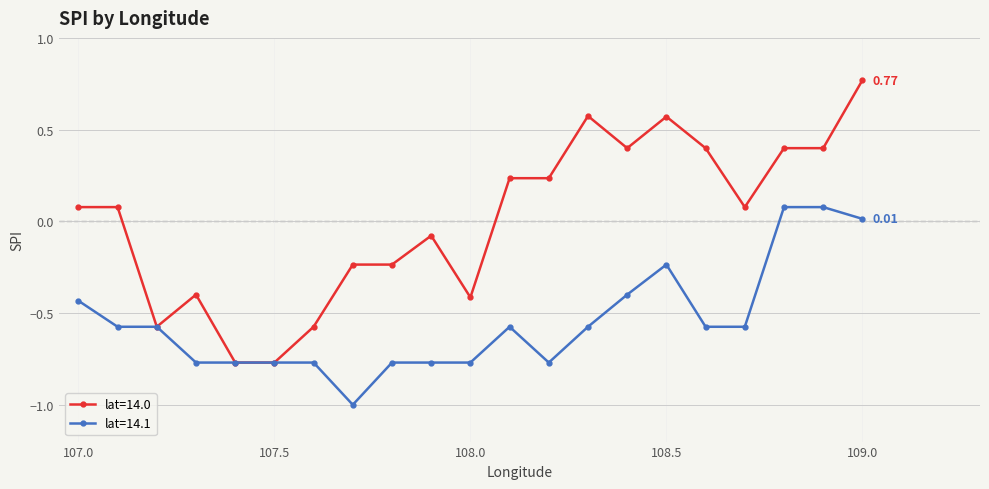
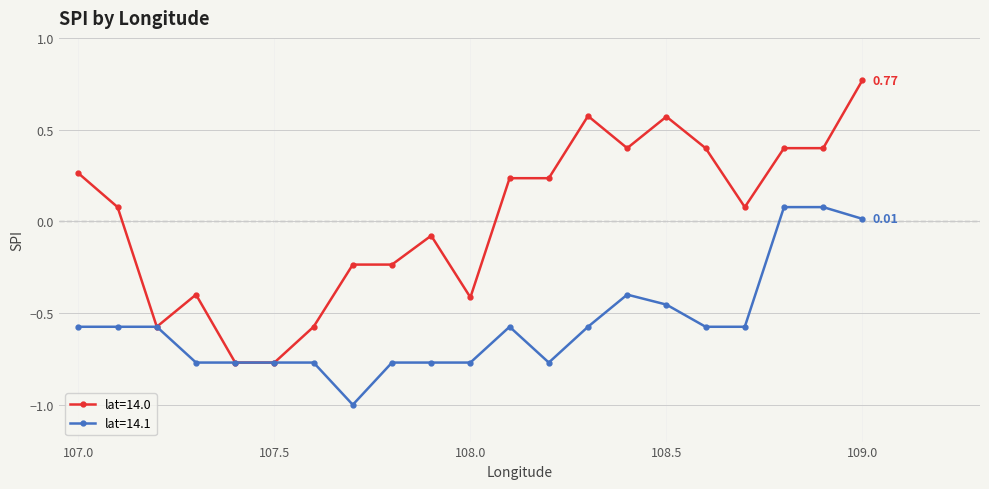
lat=14.0, 107.0: 0.08 -> 0.26
lat=14.1, 107.0: -0.43 -> -0.57
lat=14.1, 108.5: -0.24 -> -0.45
